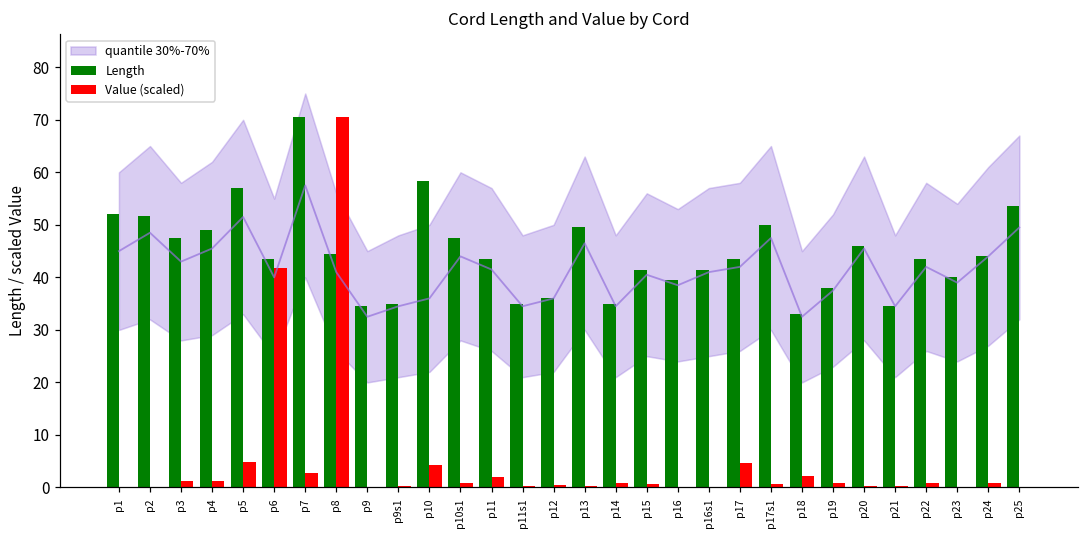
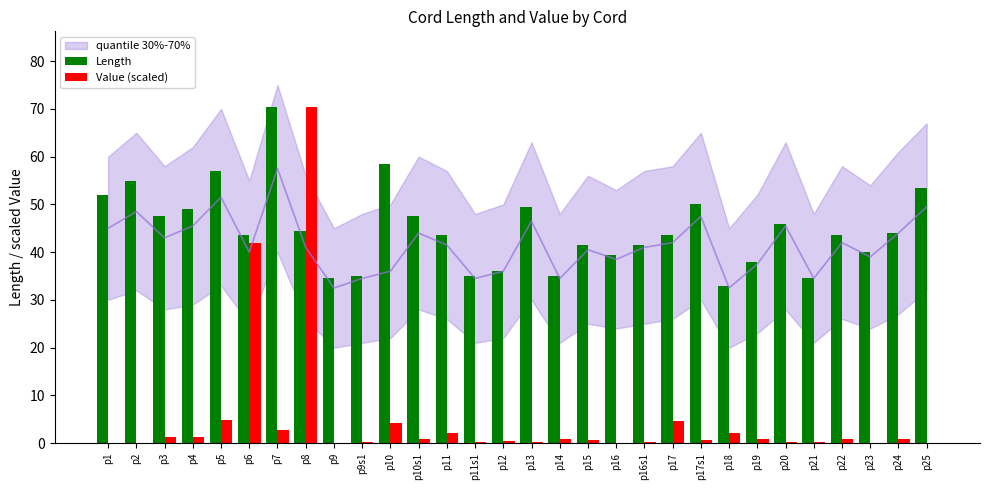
Length, p2: 52 -> 55
